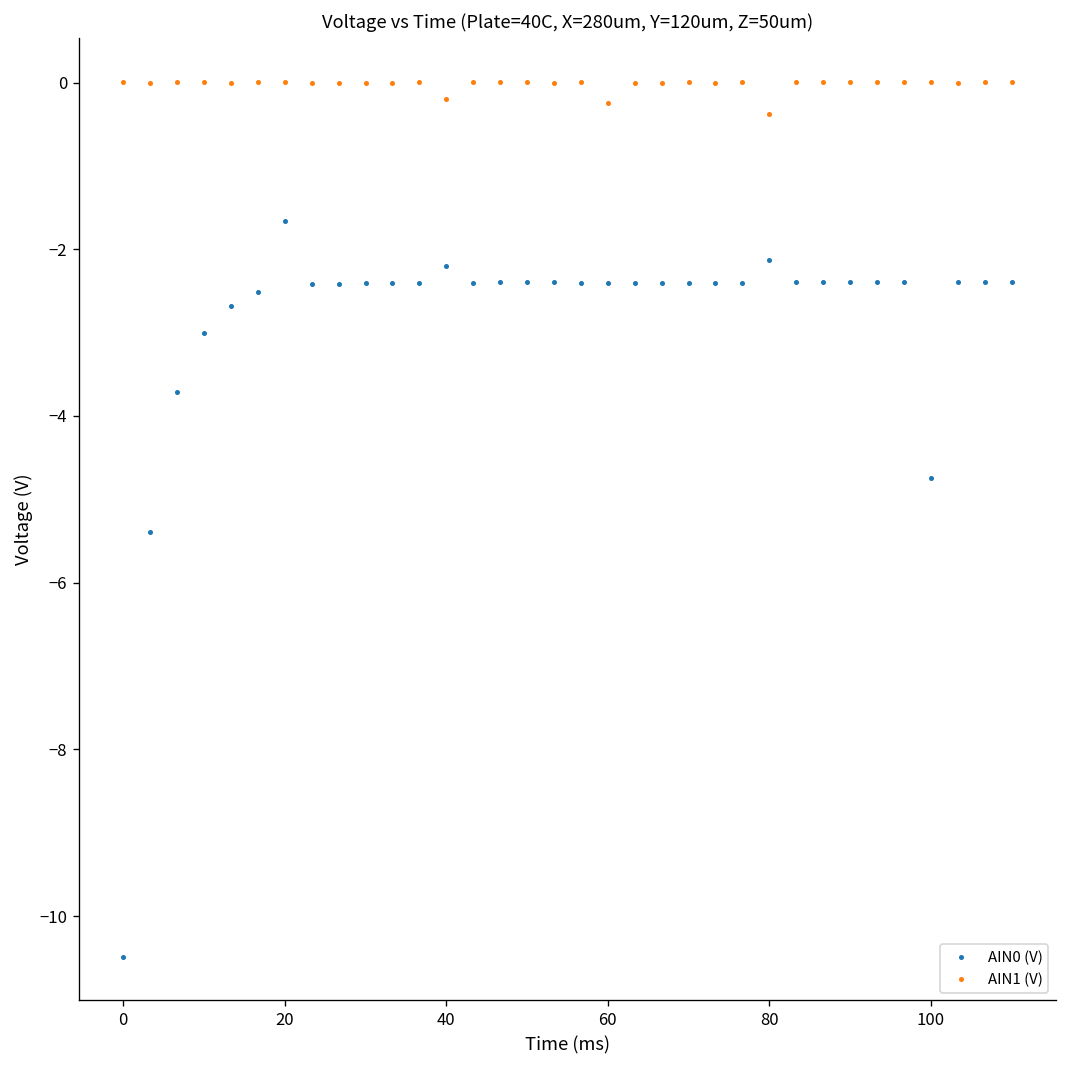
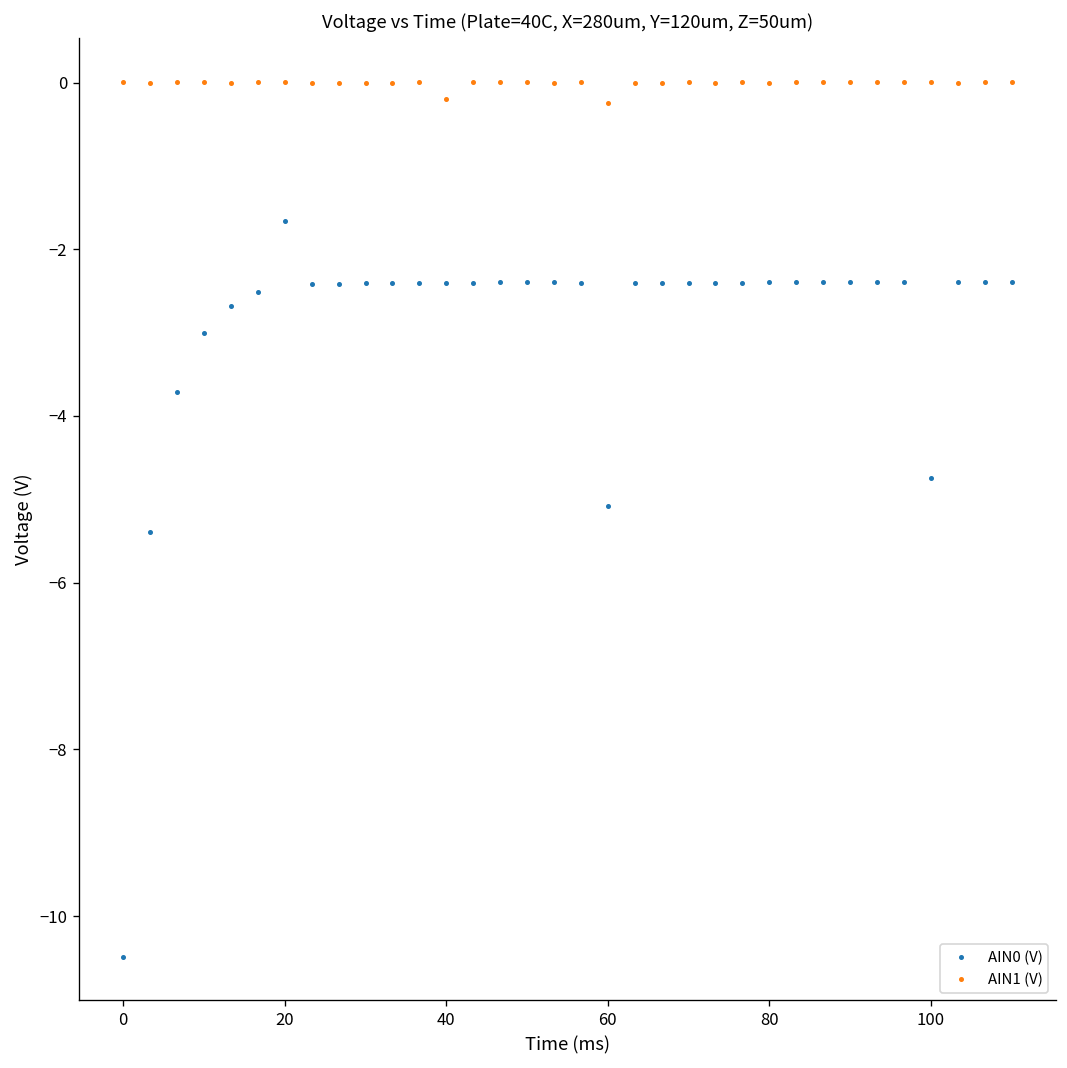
AIN0 (V), 40: -2.2 -> -2.4
AIN0 (V), 60: -2.4 -> -5.1
AIN0 (V), 80: -2.1 -> -2.4
AIN1 (V), 80: -0.4 -> 0.0
